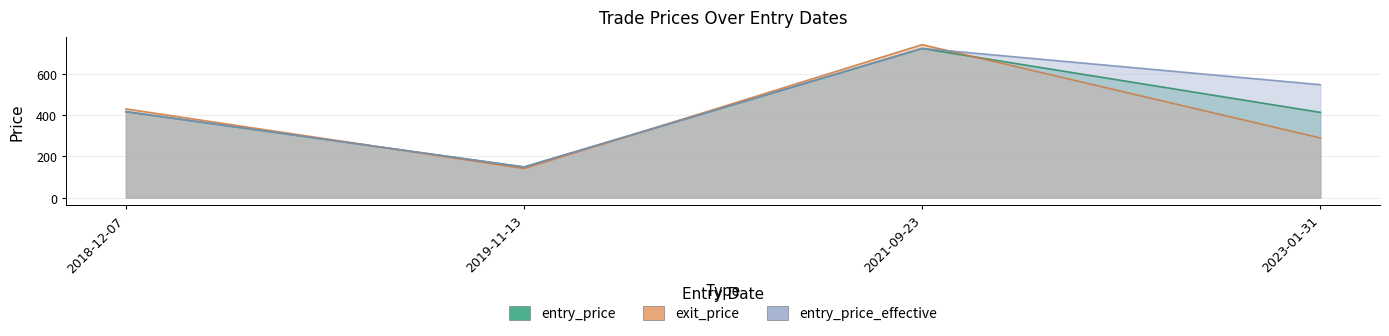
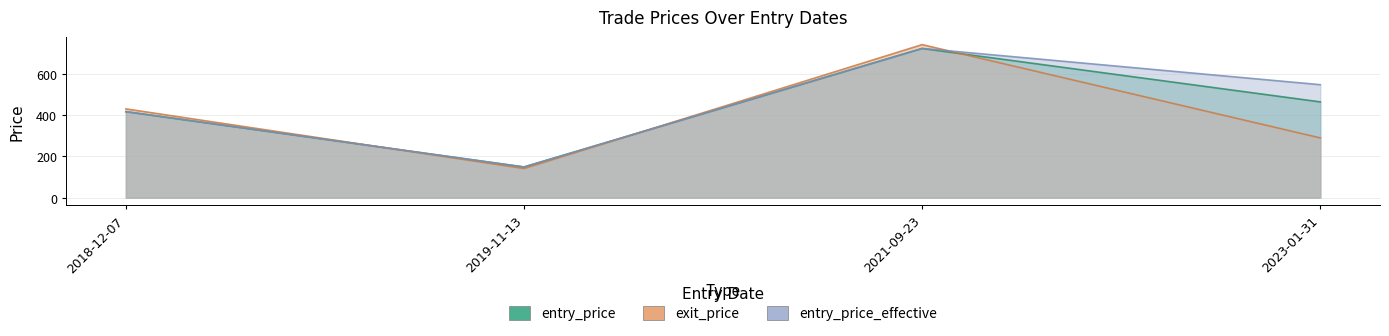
entry_price, 2023-01-31: 410 -> 460
